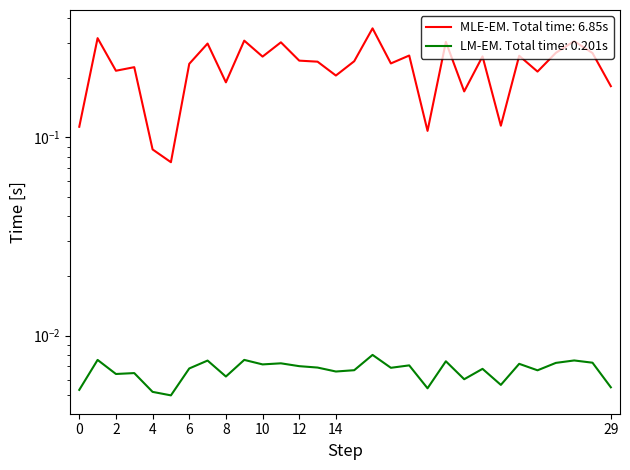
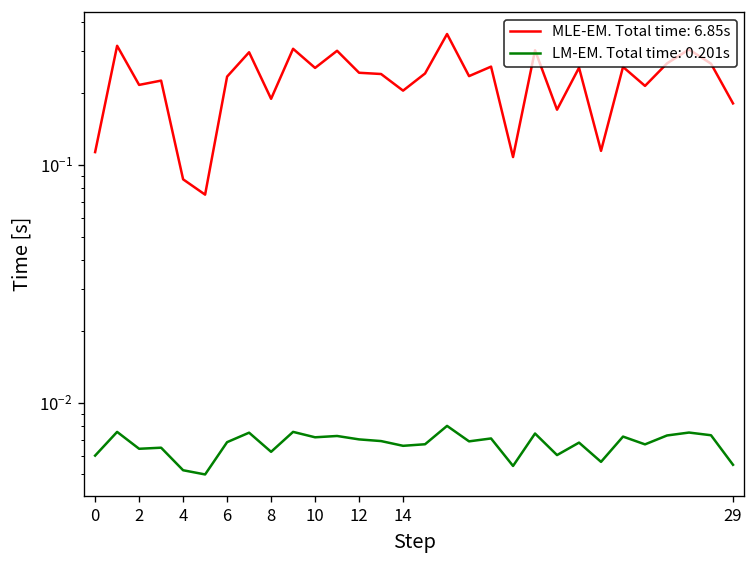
LM-EM. Total time: 0.201s, 0: 0.0053 -> 0.0060
